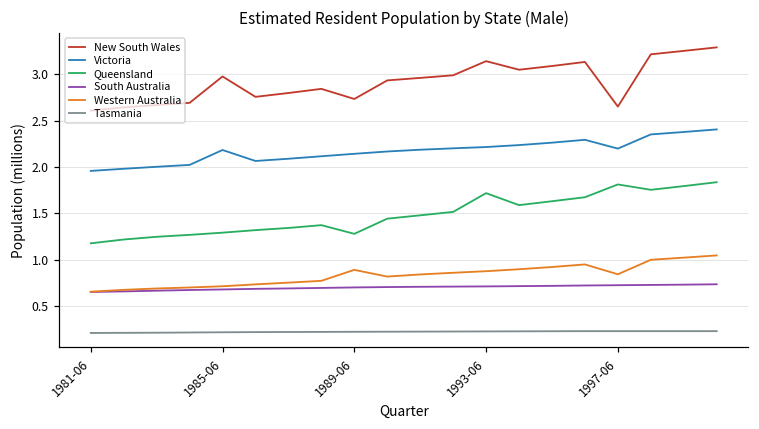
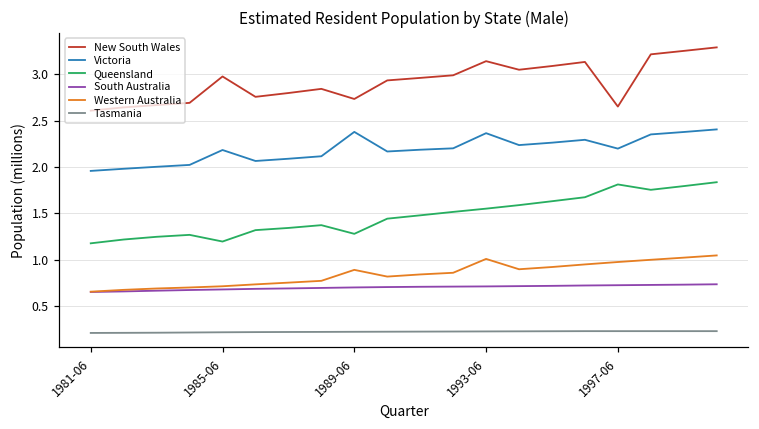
Queensland, 1985-06: 1.3 -> 1.2
Victoria, 1989-06: 2.1 -> 2.4
Victoria, 1993-06: 2.2 -> 2.4
Queensland, 1993-06: 1.7 -> 1.6
Western Australia, 1993-06: 0.9 -> 1.0
Western Australia, 1997-06: 0.8 -> 1.0
